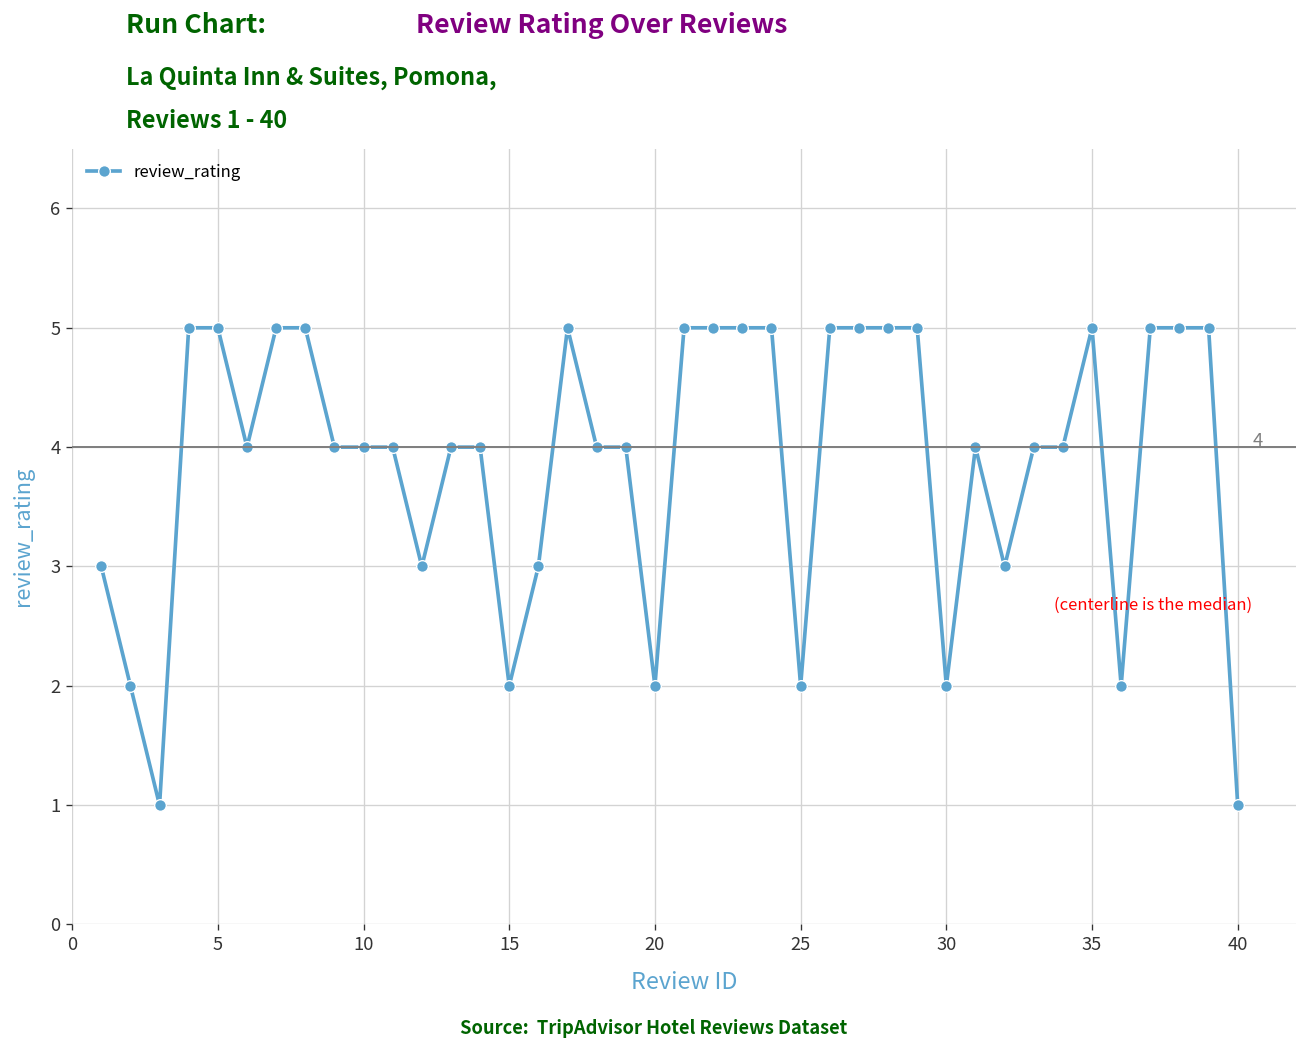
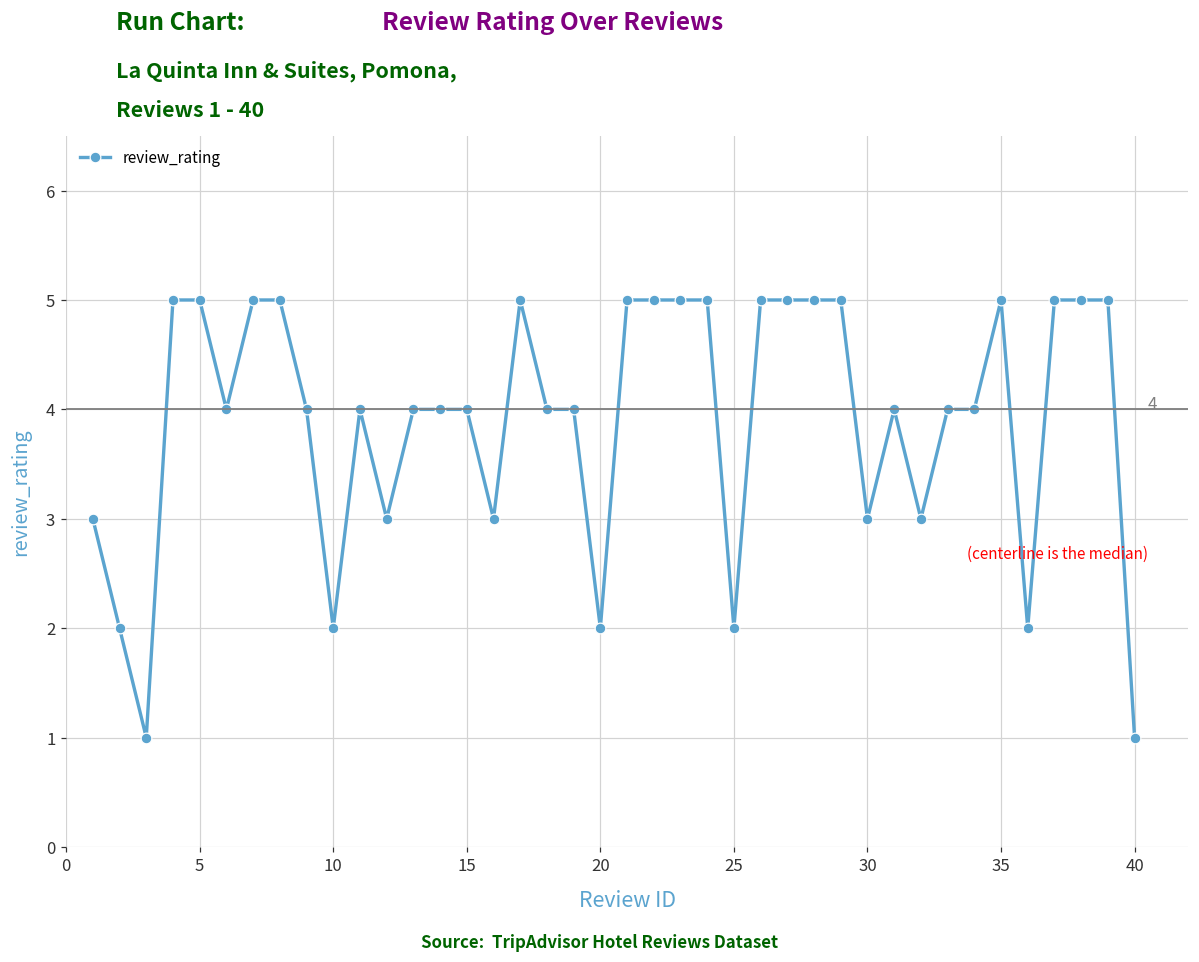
10: 4 -> 2
15: 2 -> 4
30: 2 -> 3
